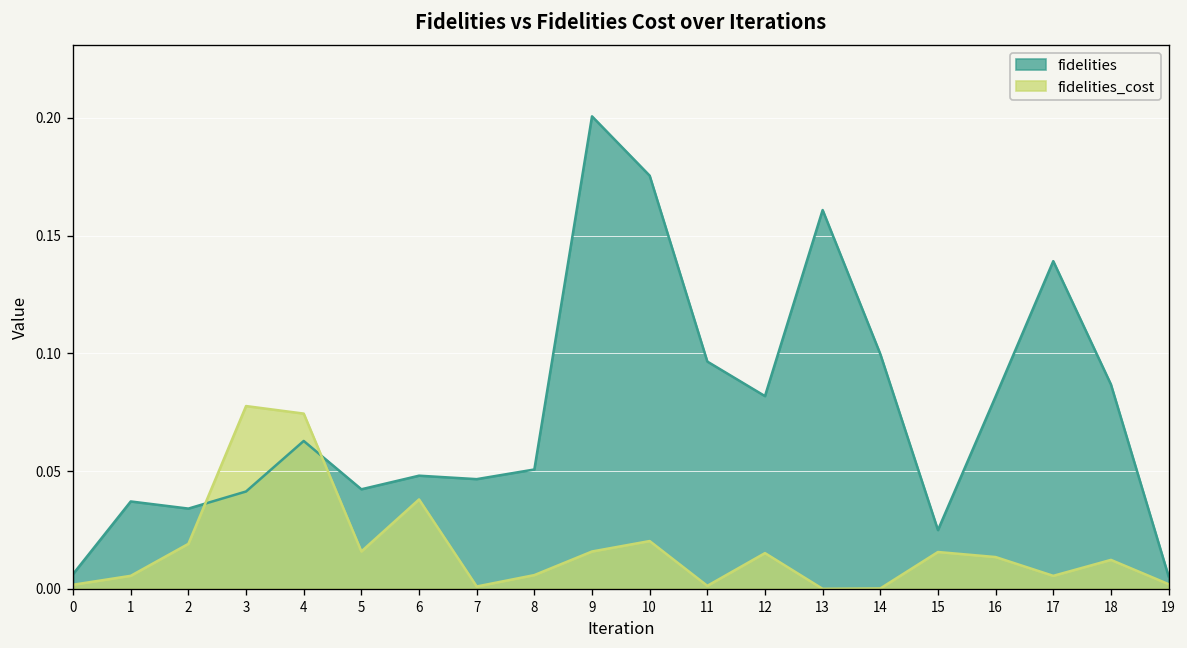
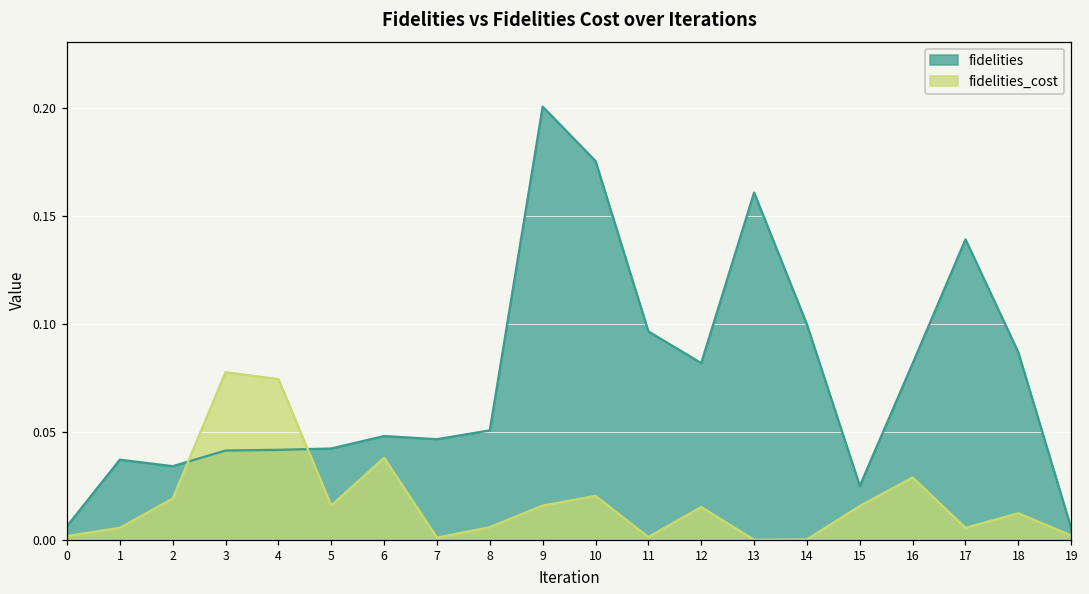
fidelities, 4: 0.063 -> 0.042
fidelities_cost, 16: 0.014 -> 0.029
